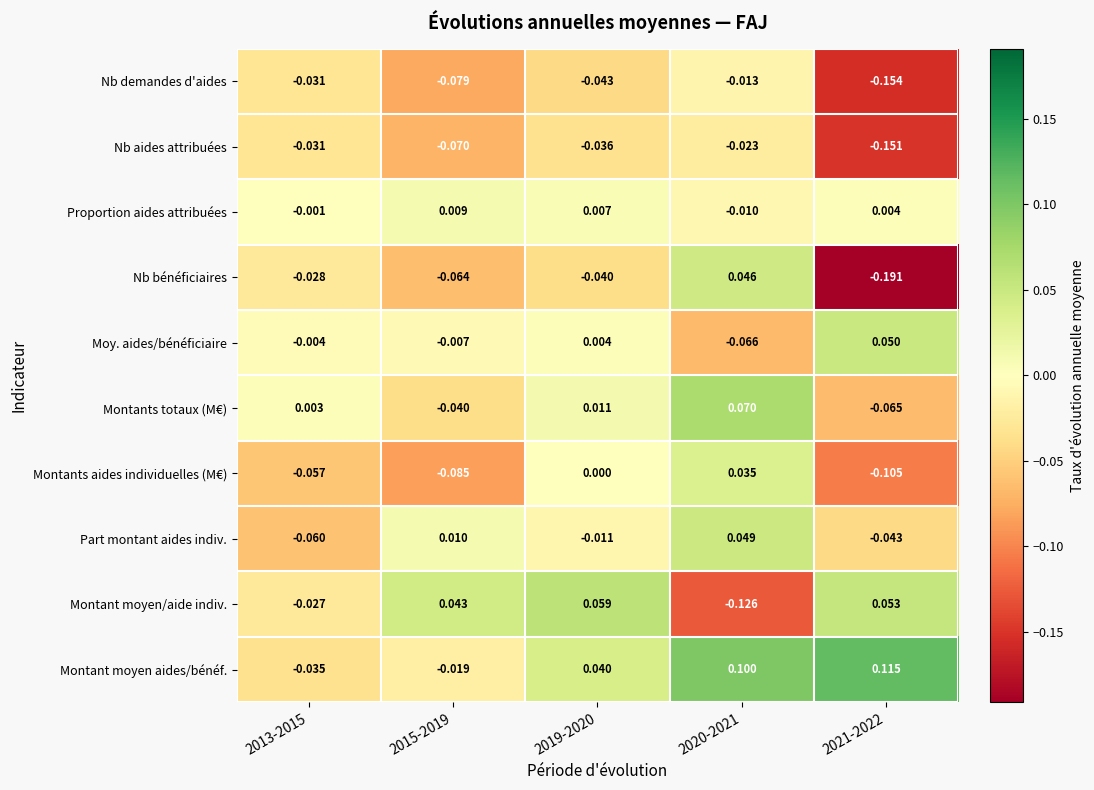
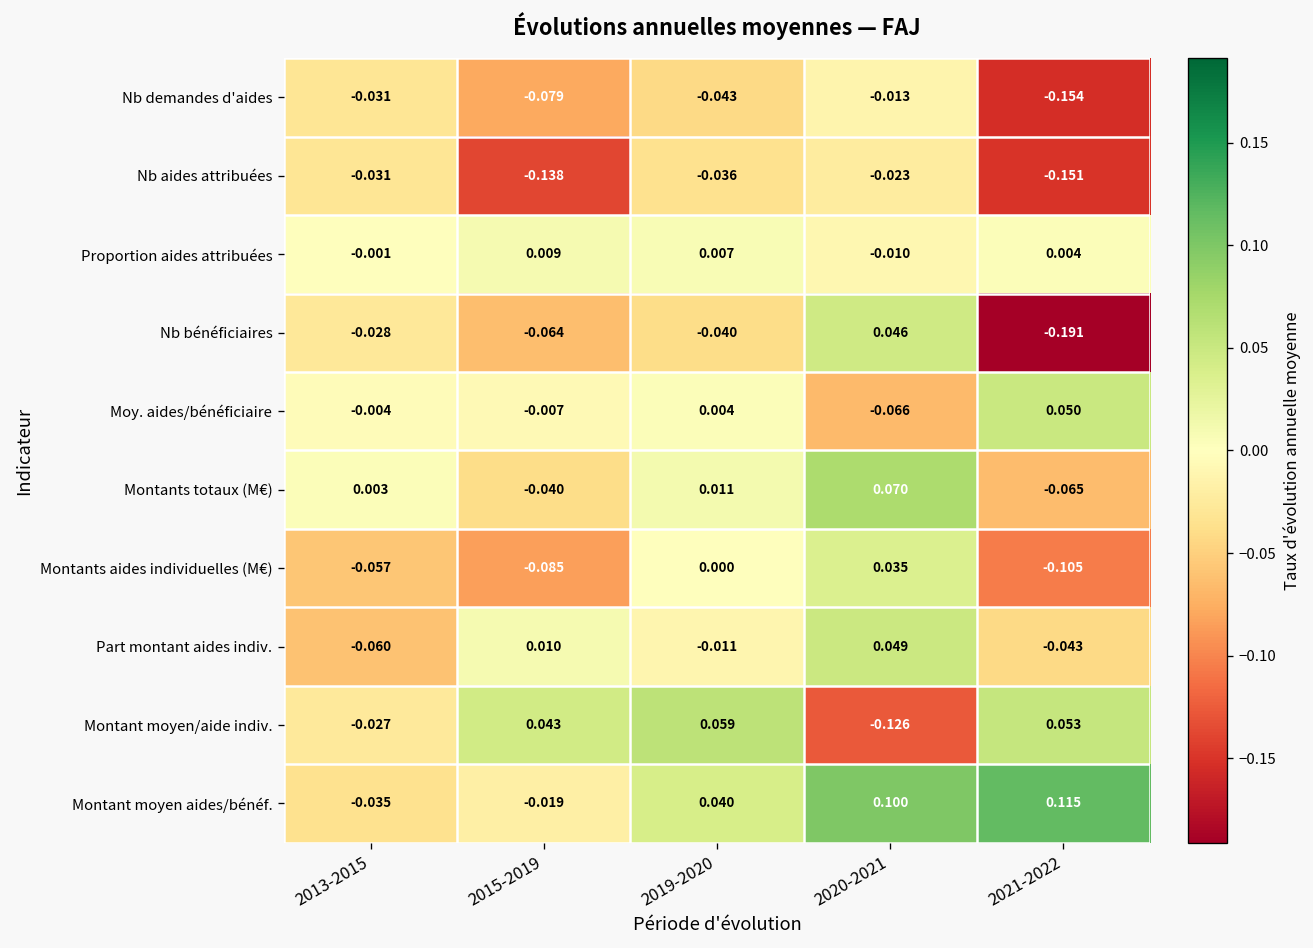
Nb aides attribuées, 2015-2019: -0.070 -> -0.138
